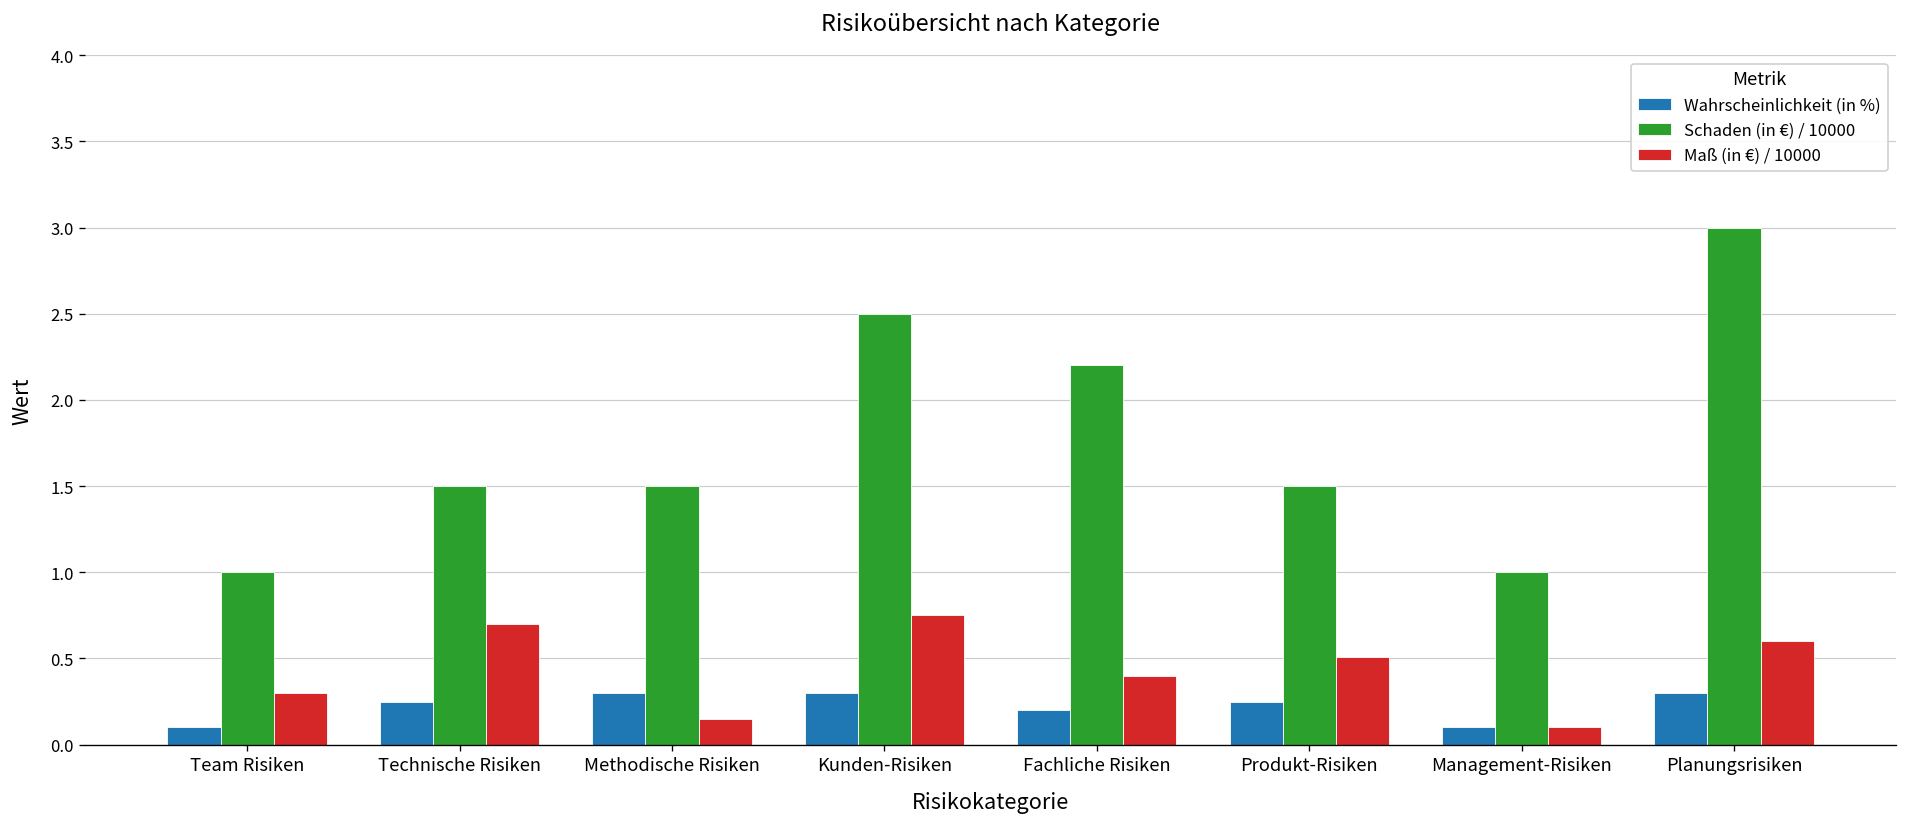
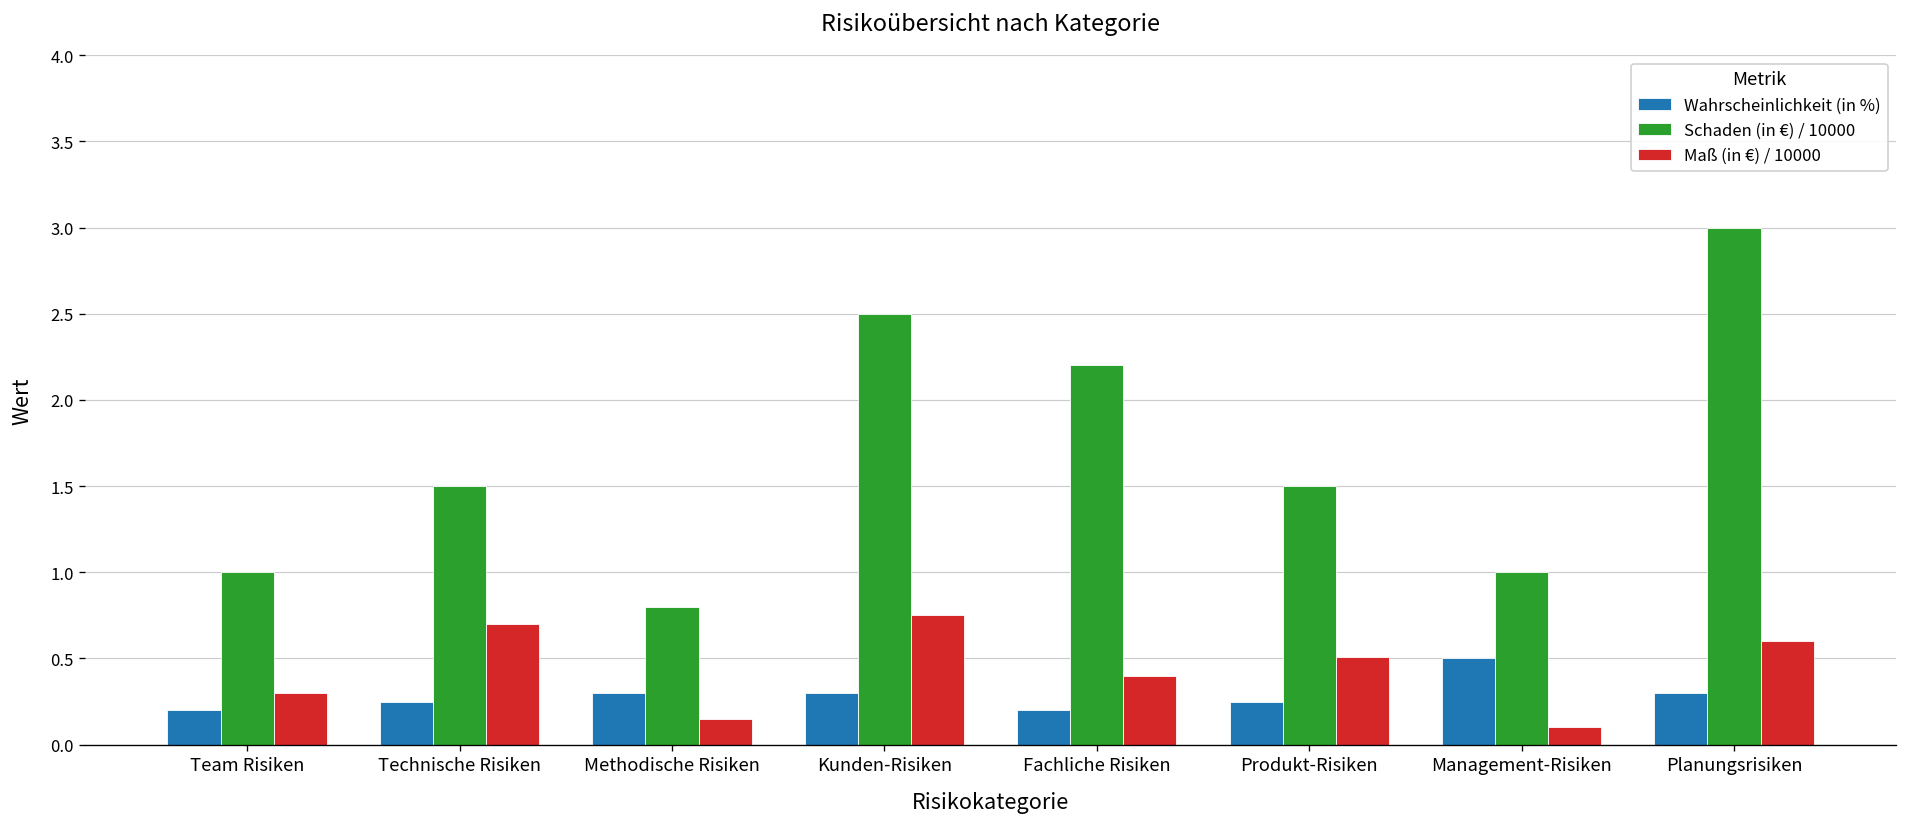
Wahrscheinlichkeit (in %), Team Risiken: 0.1 -> 0.2
Schaden (in €) / 10000, Methodische Risiken: 1.5 -> 0.8
Wahrscheinlichkeit (in %), Management-Risiken: 0.1 -> 0.5
